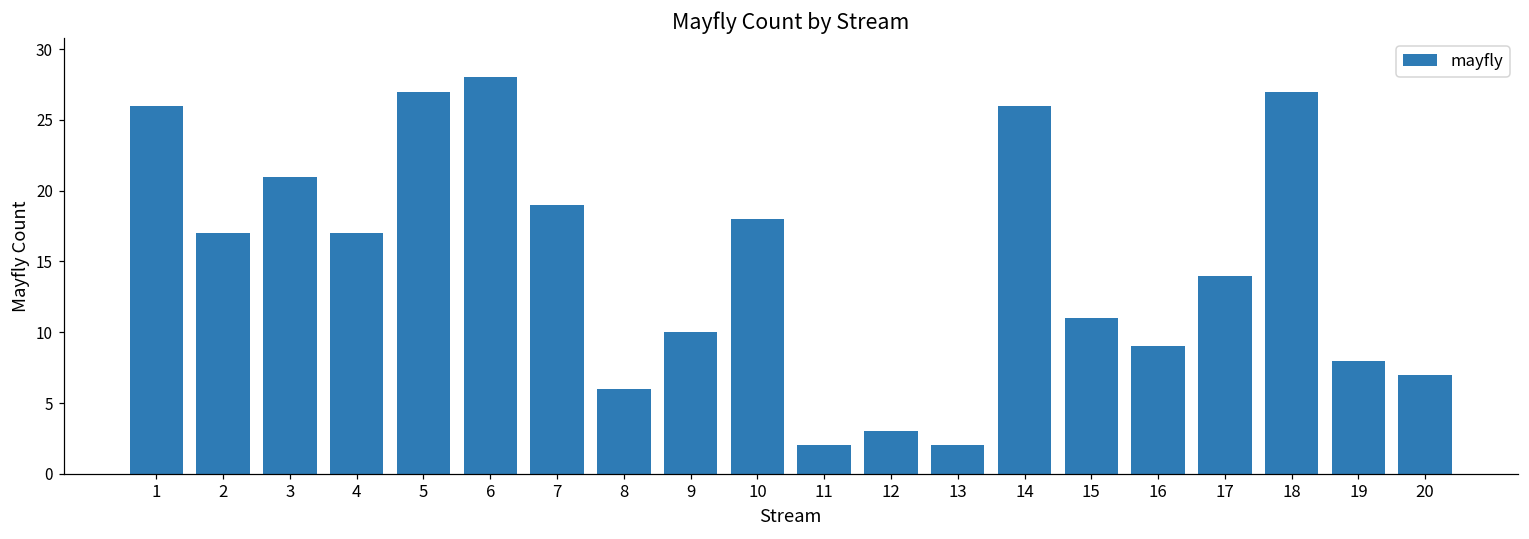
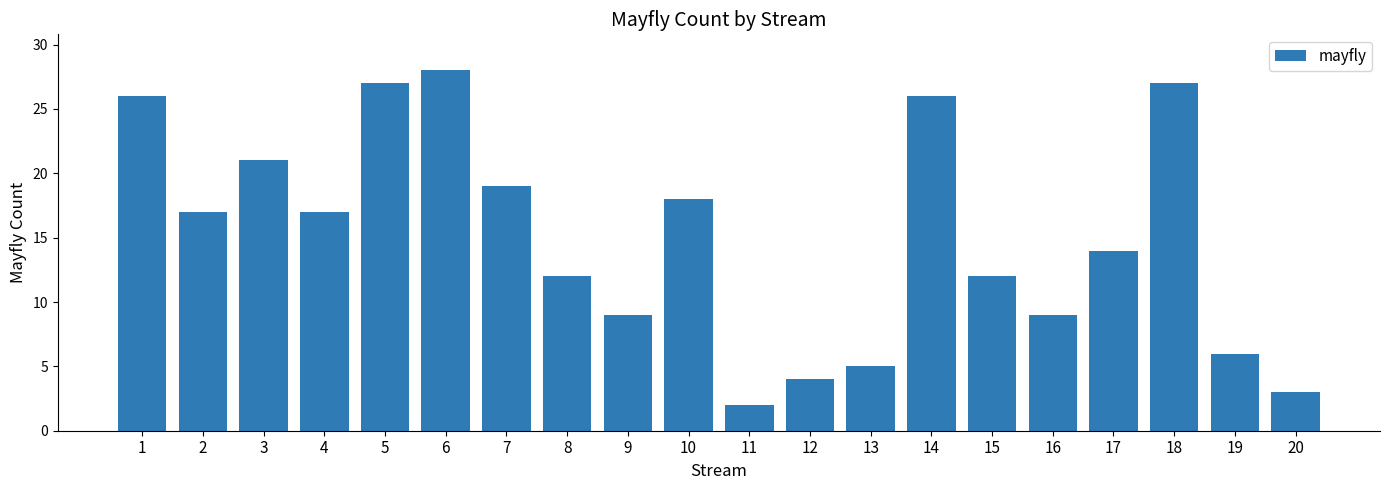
8: 6 -> 12
9: 10 -> 9
12: 3 -> 4
13: 2 -> 5
15: 11 -> 12
19: 8 -> 6
20: 7 -> 3
